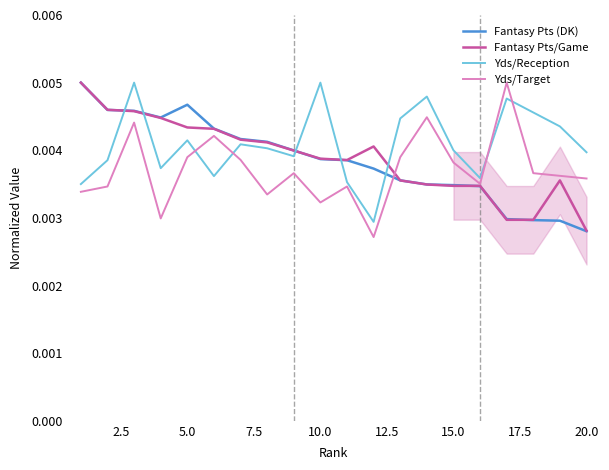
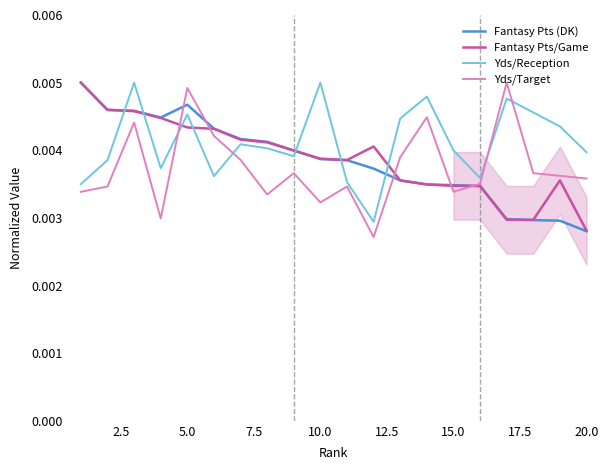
Yds/Reception, 5.0: 0.0041 -> 0.0045
Yds/Target, 5.0: 0.0039 -> 0.0049
Yds/Target, 15.0: 0.0038 -> 0.0034
